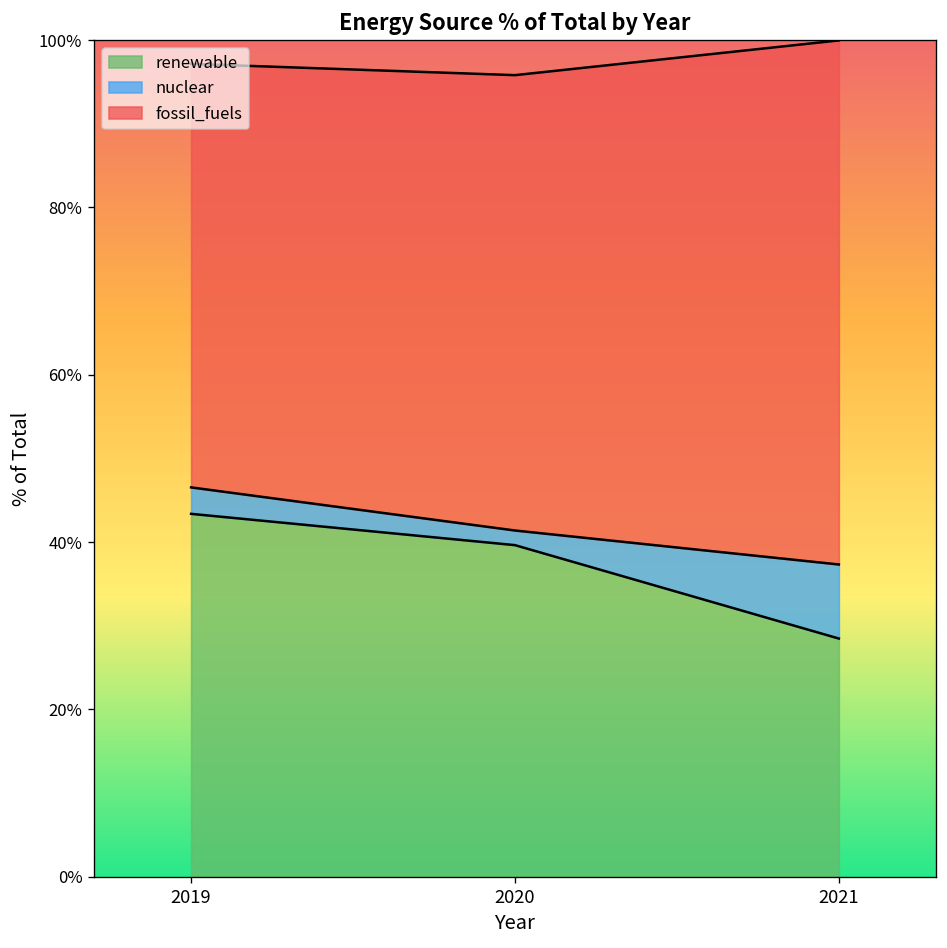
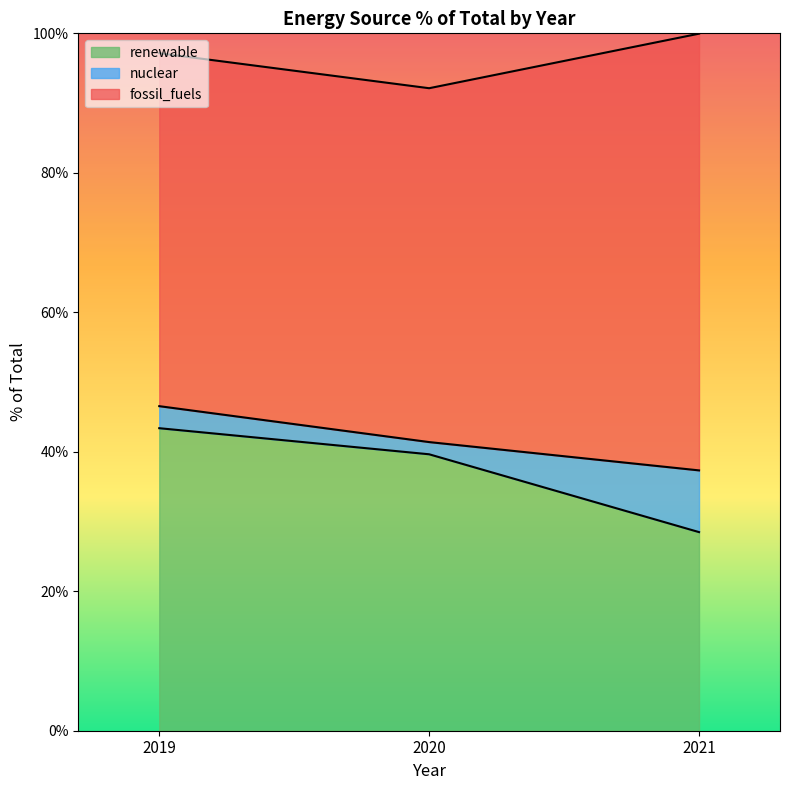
fossil_fuels, 2020: 54% -> 51%
